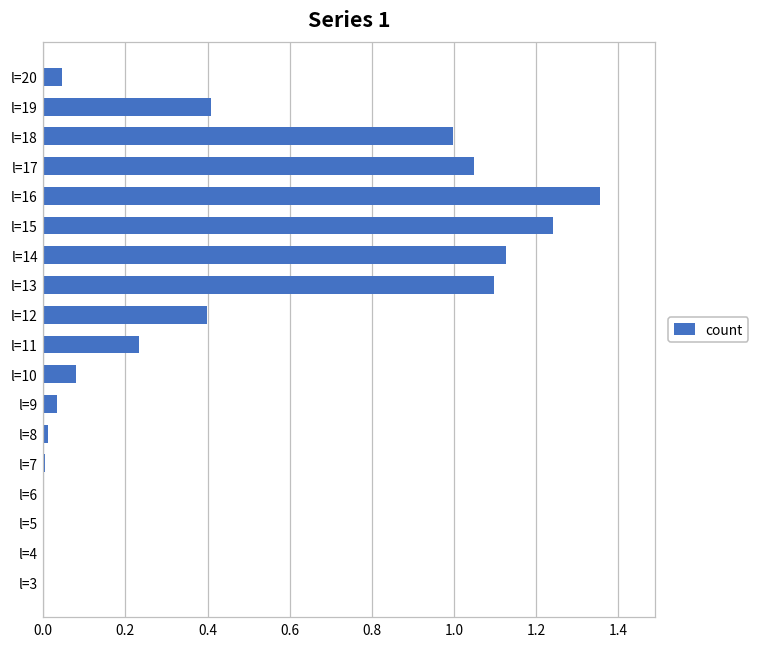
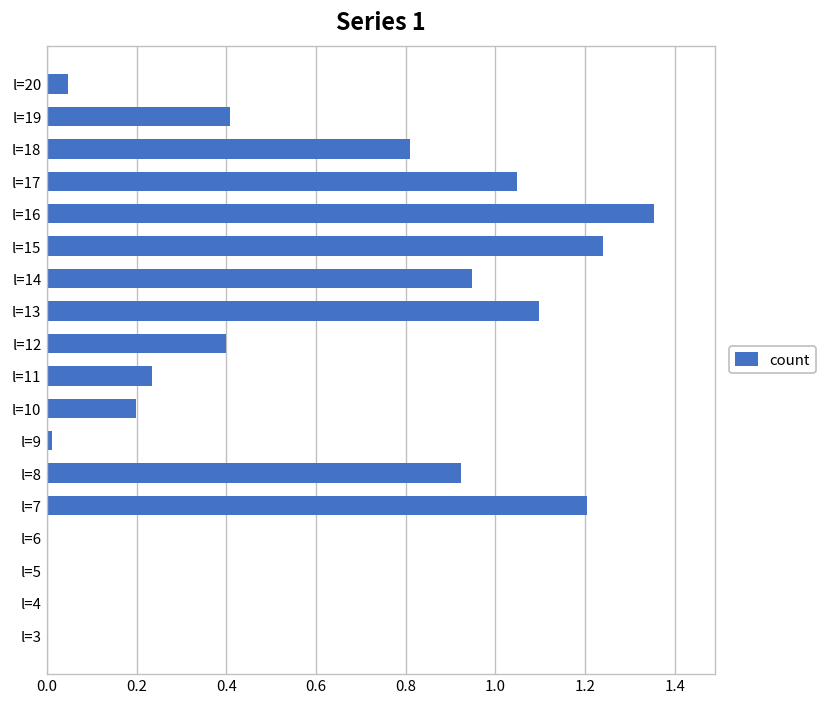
l=18: 1.00 -> 0.81
l=14: 1.13 -> 0.95
l=10: 0.08 -> 0.20
l=9: 0.03 -> 0.01
l=8: 0.01 -> 0.92
l=7: 0.00 -> 1.20
